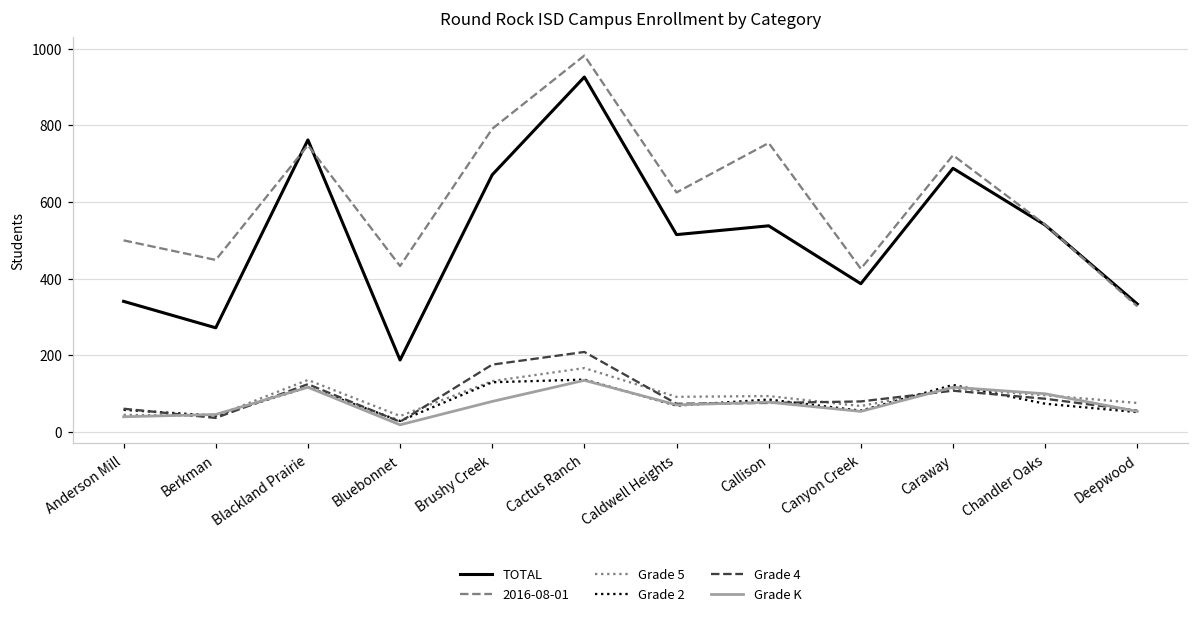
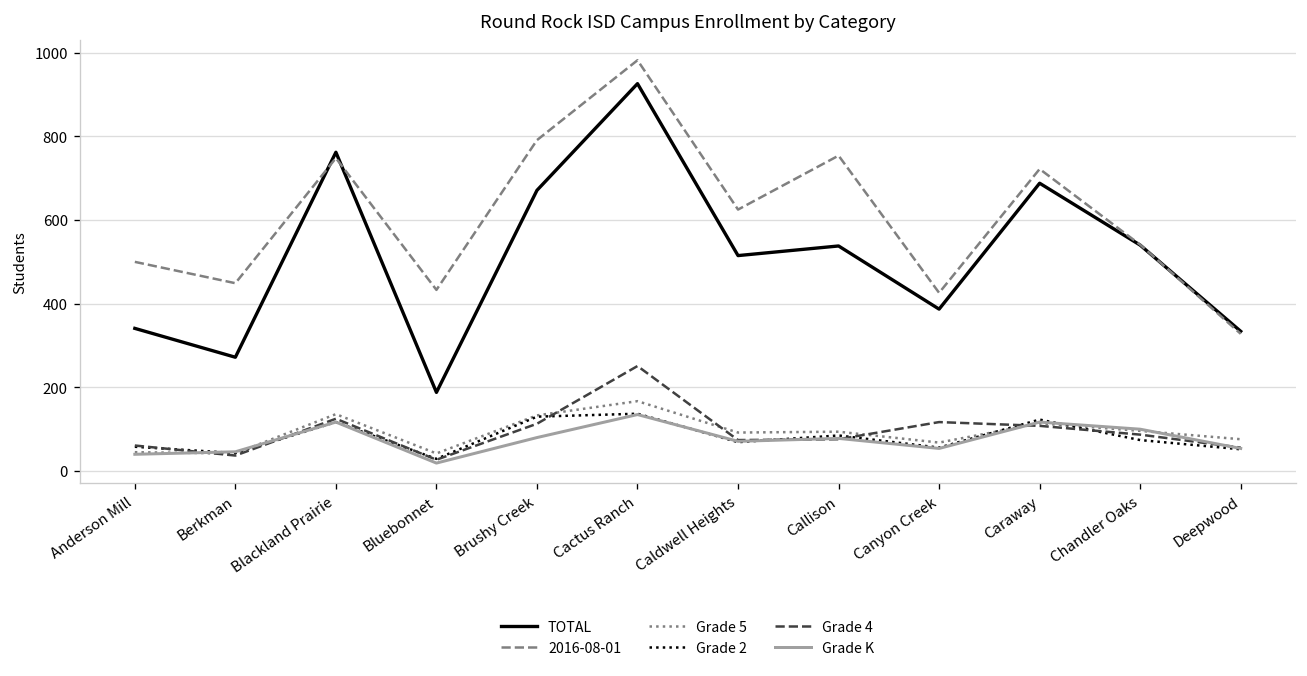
Grade 4, Brushy Creek: 180 -> 110
Grade 4, Cactus Ranch: 210 -> 250
Grade 4, Canyon Creek: 80 -> 120
